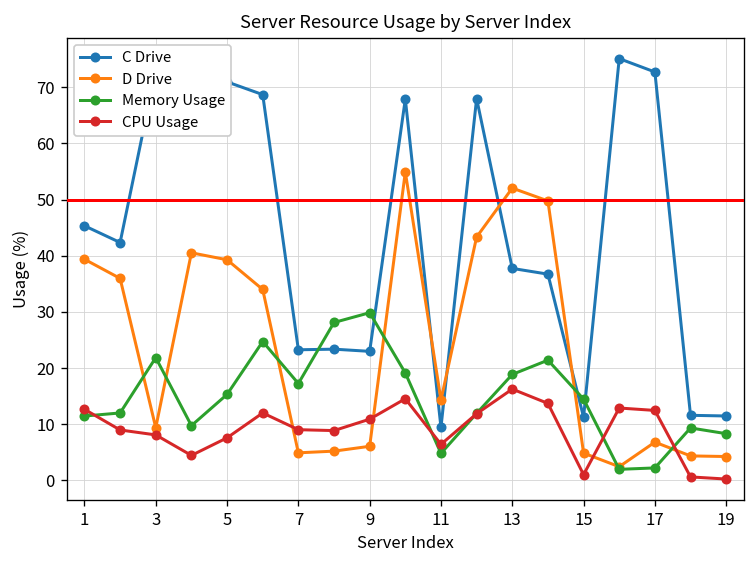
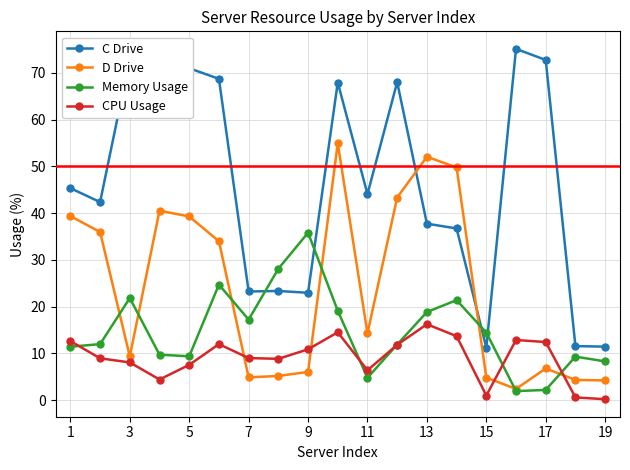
Memory Usage, 5: 15 -> 9
Memory Usage, 9: 30 -> 36
C Drive, 11: 9 -> 44
